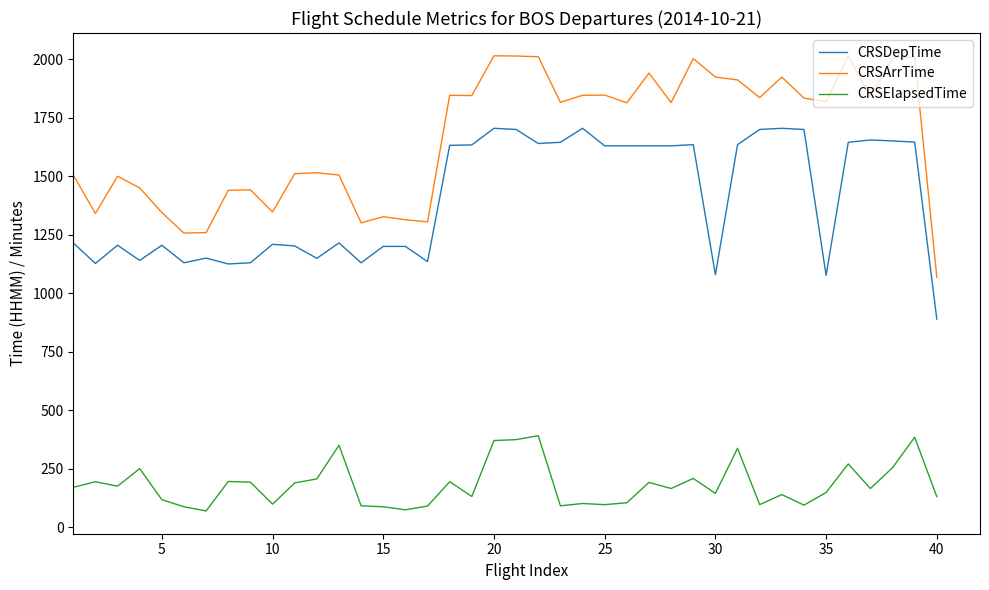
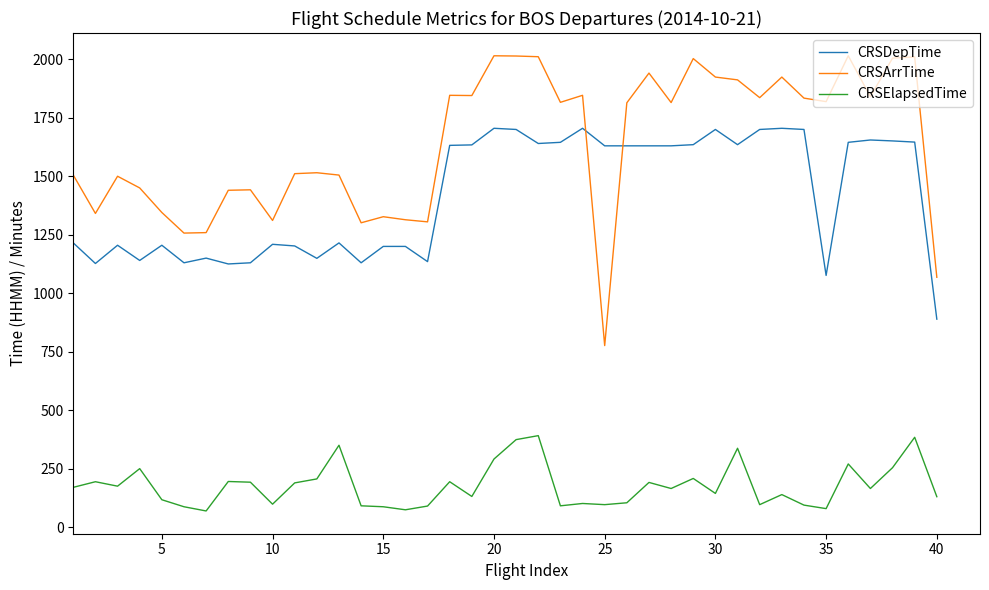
CRSArrTime, 10: 1350 -> 1310
CRSElapsedTime, 20: 370 -> 290
CRSArrTime, 25: 1850 -> 780
CRSDepTime, 30: 1080 -> 1700
CRSElapsedTime, 35: 150 -> 80
